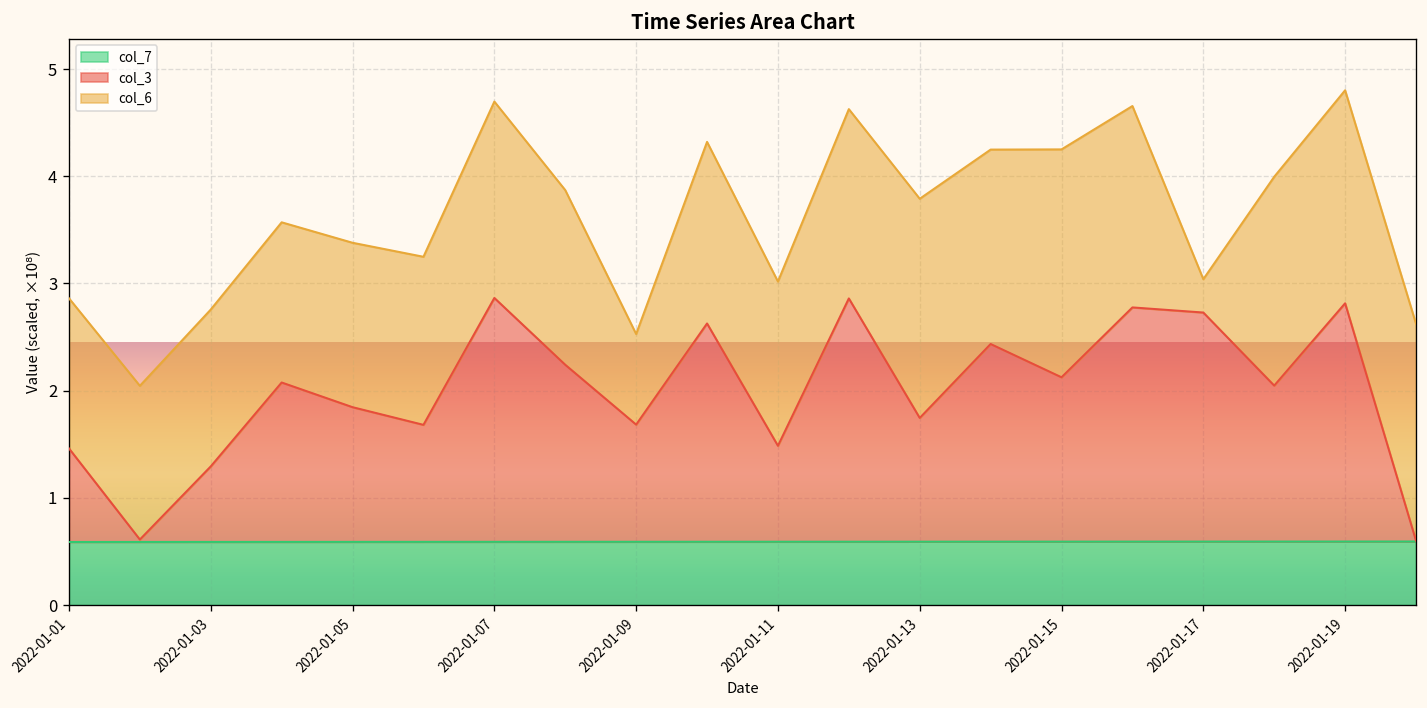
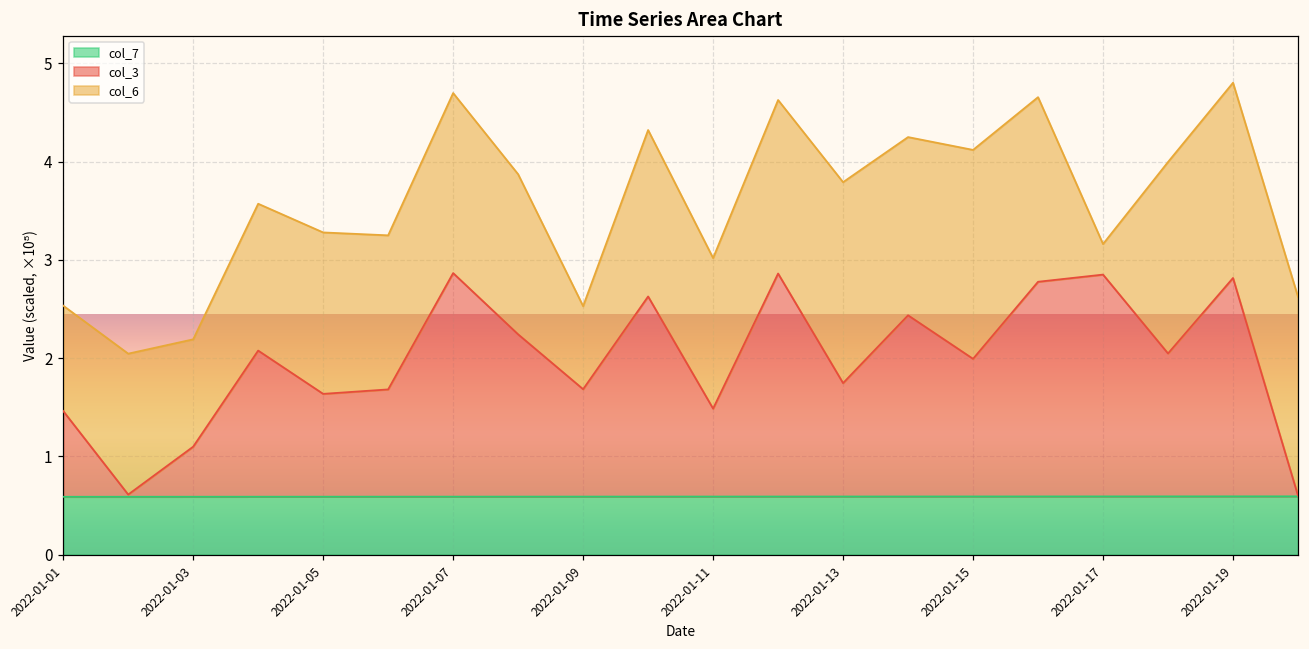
col_6, 2022-01-01: 1.4 -> 1.1
col_3, 2022-01-03: 0.7 -> 0.5
col_6, 2022-01-03: 1.5 -> 1.1
col_3, 2022-01-05: 1.3 -> 1.0
col_6, 2022-01-05: 1.5 -> 1.6
col_3, 2022-01-15: 1.5 -> 1.4
col_3, 2022-01-17: 2.1 -> 2.3
